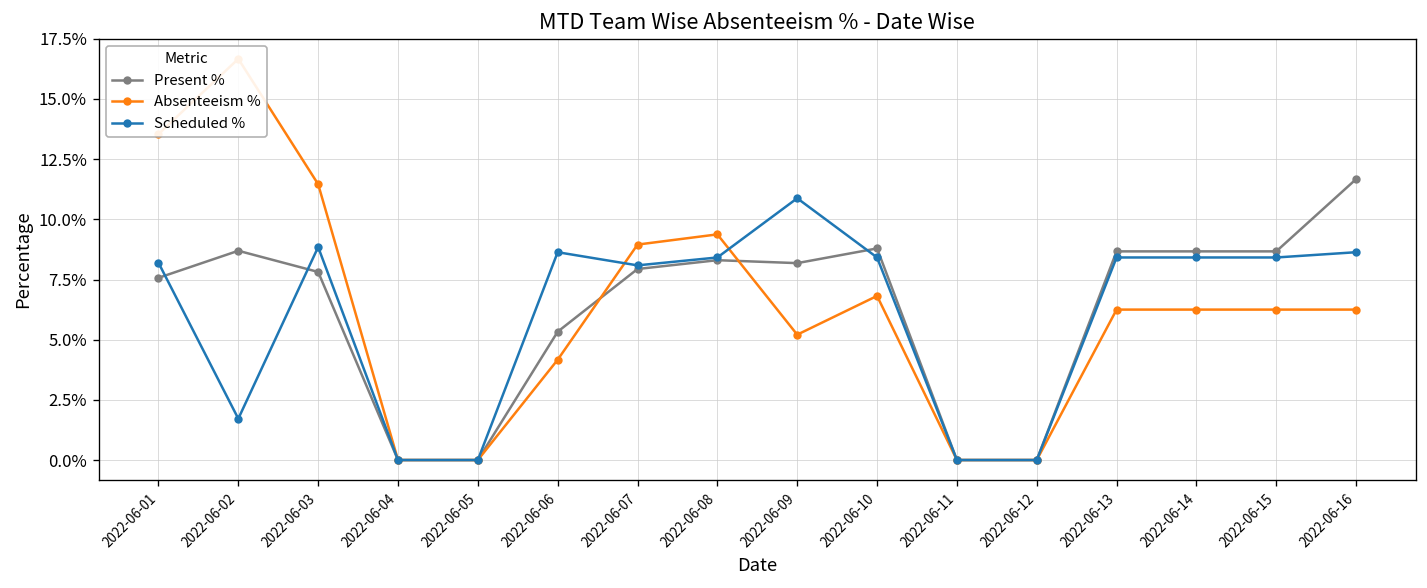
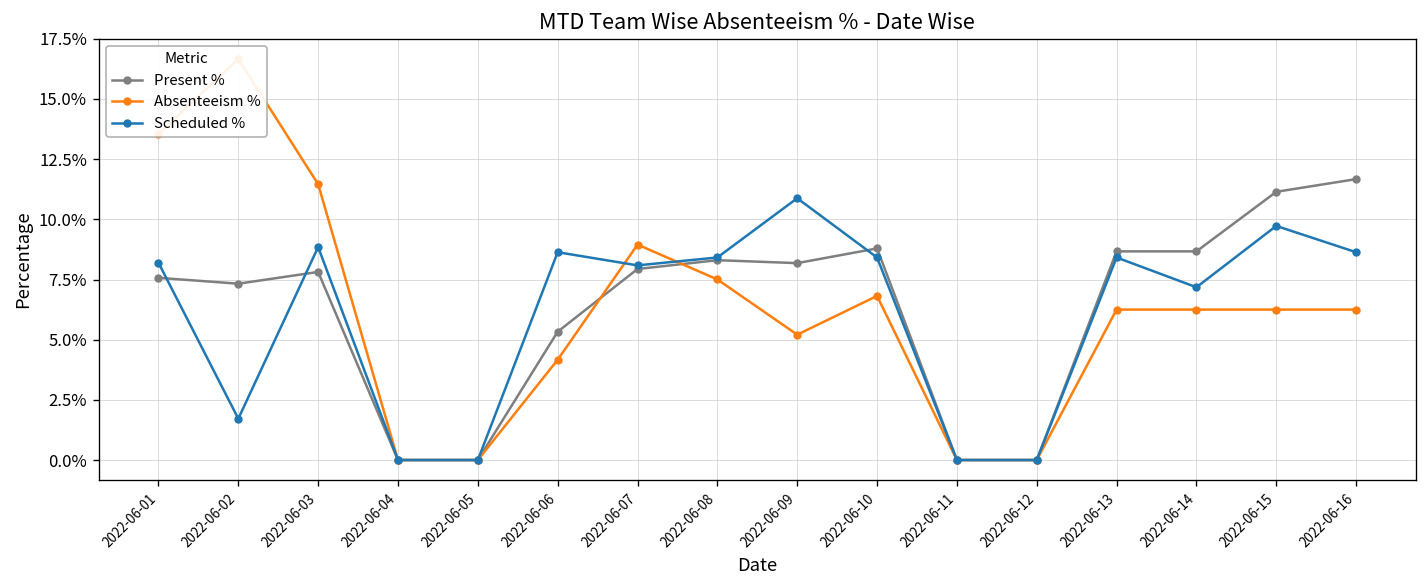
Present %, 2022-06-02: 8.7% -> 7.3%
Absenteeism %, 2022-06-08: 9.4% -> 7.5%
Scheduled %, 2022-06-14: 8.4% -> 7.2%
Present %, 2022-06-15: 8.7% -> 11.1%
Scheduled %, 2022-06-15: 8.4% -> 9.7%
